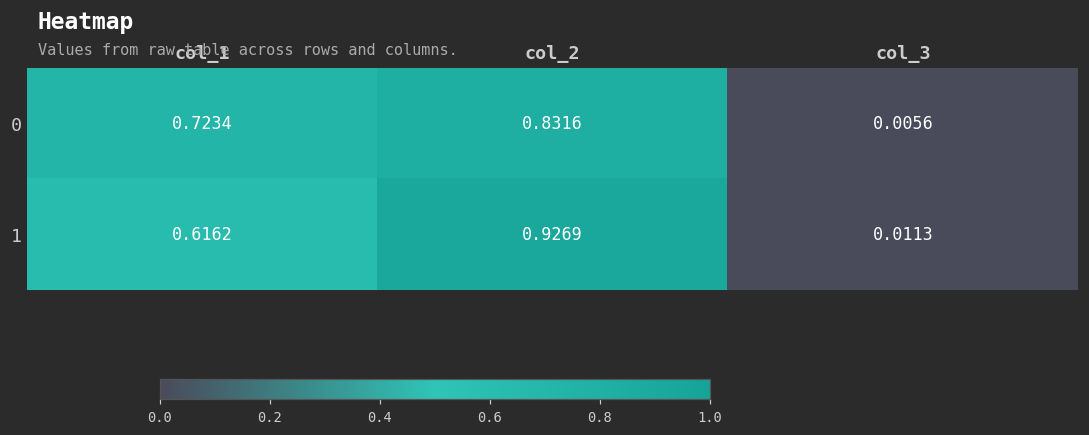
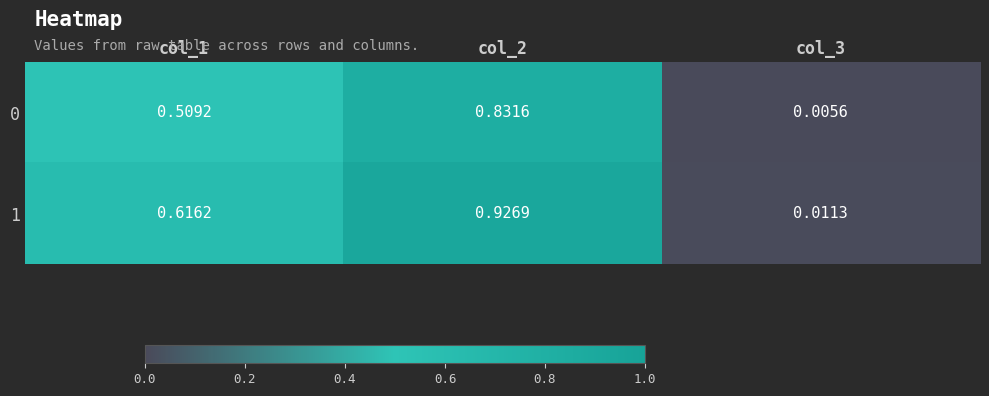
0, col_1: 0.7234 -> 0.5092
